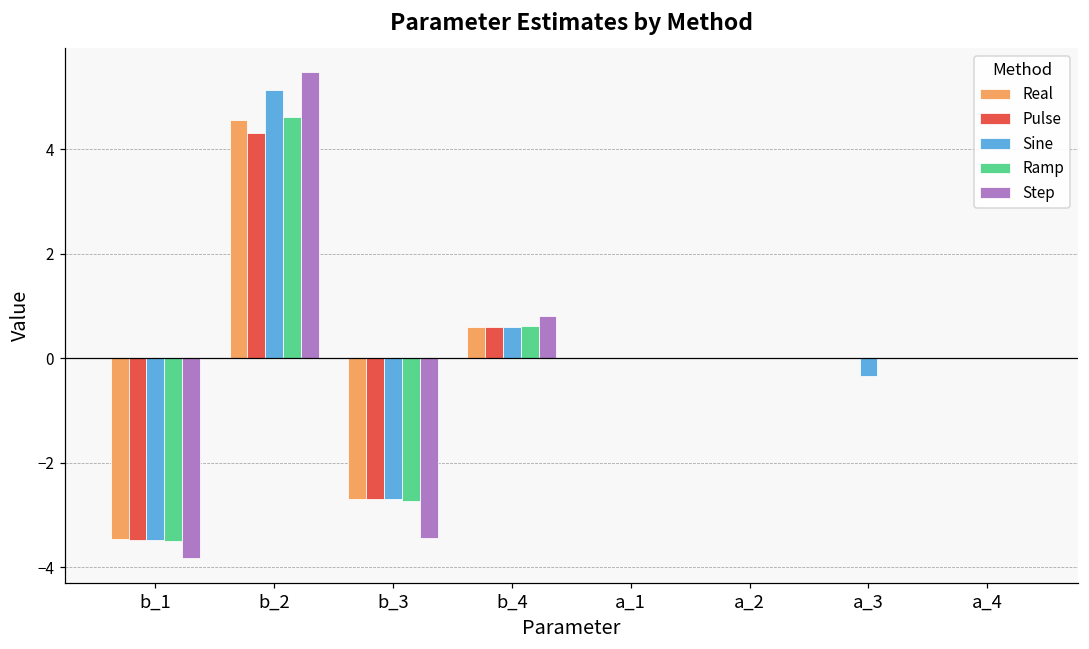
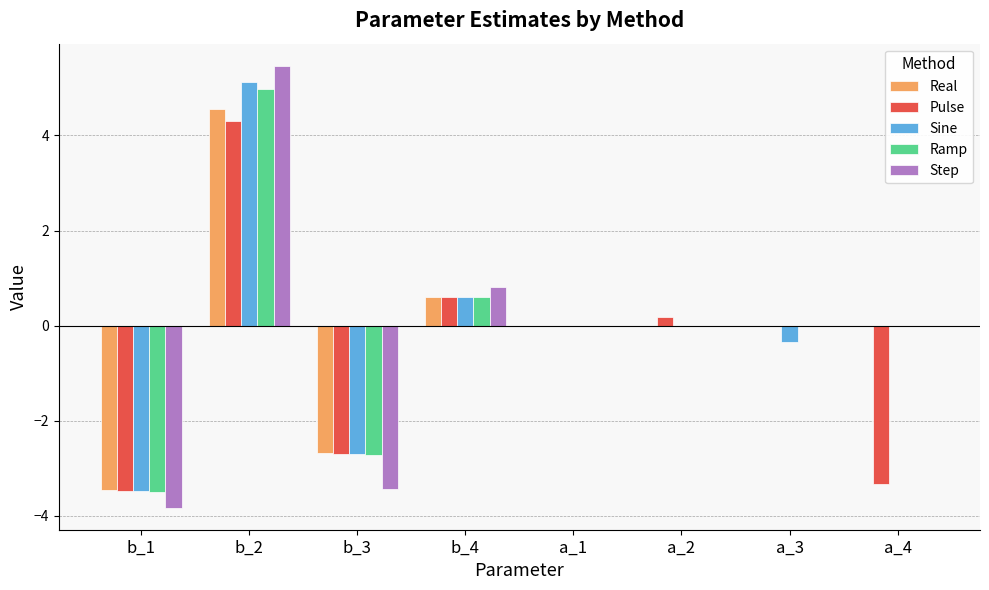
Ramp, b_2: 4.6 -> 5.0
Pulse, a_2: 0.0 -> 0.2
Pulse, a_4: 0.0 -> -3.3
